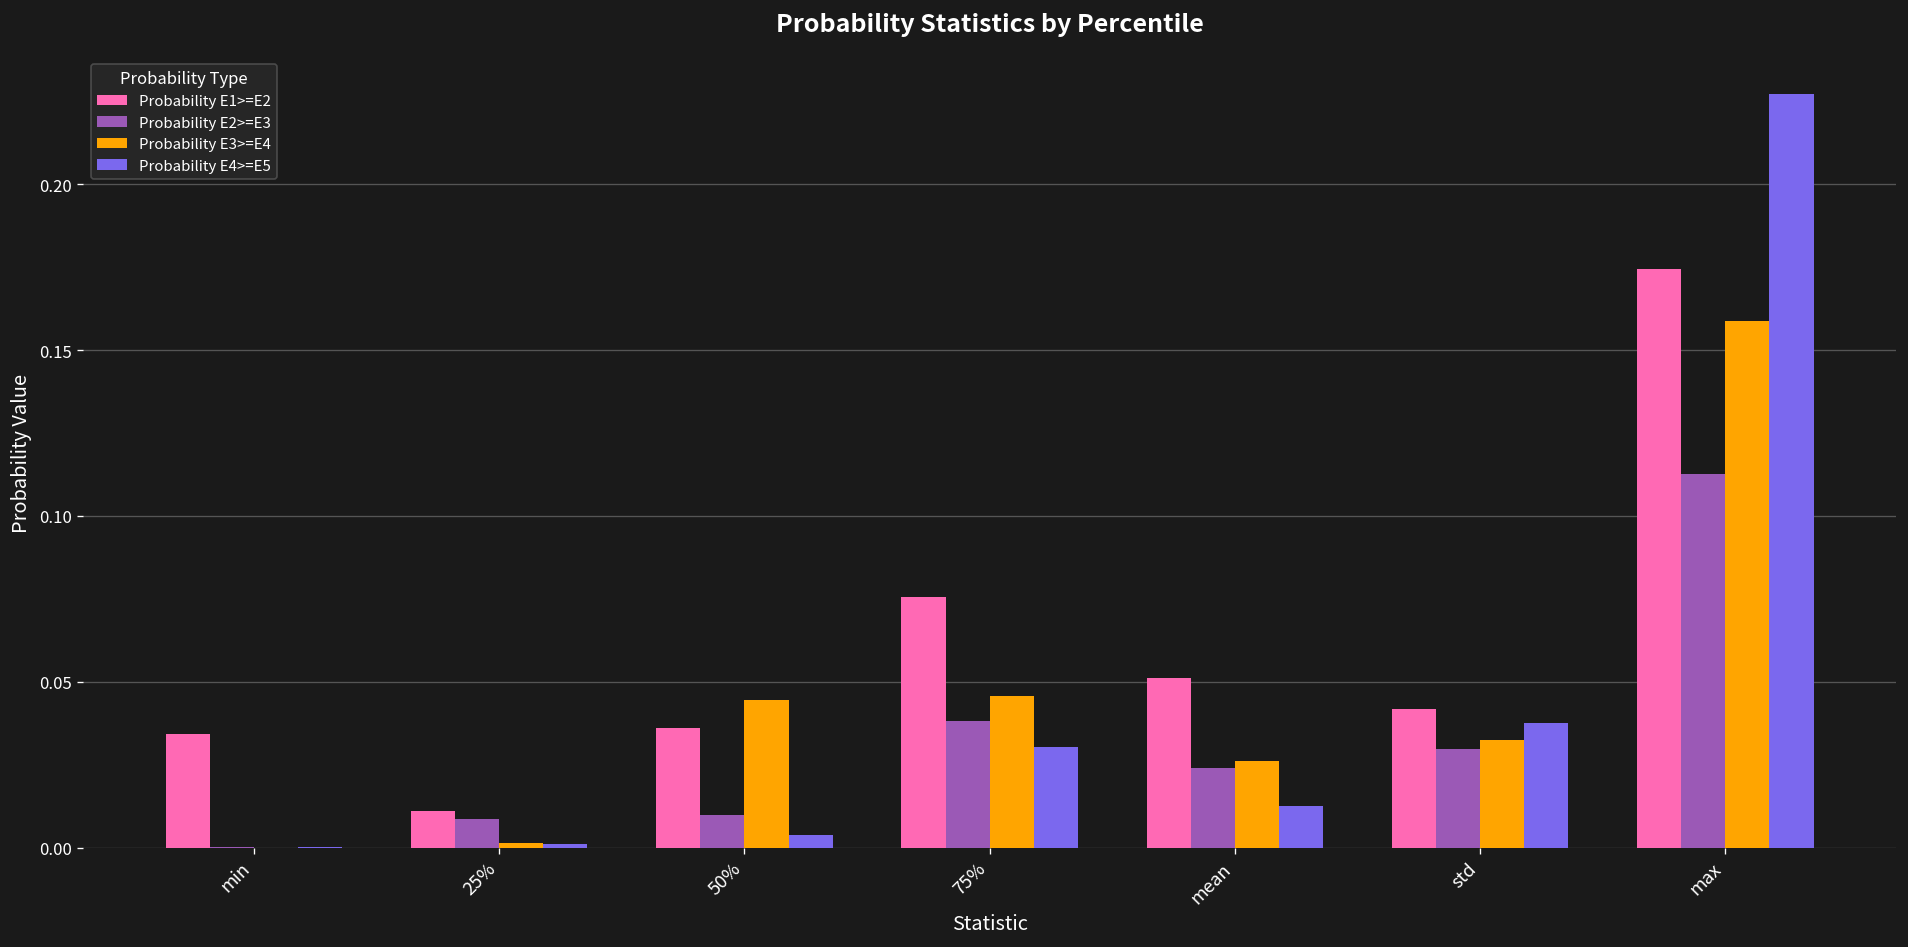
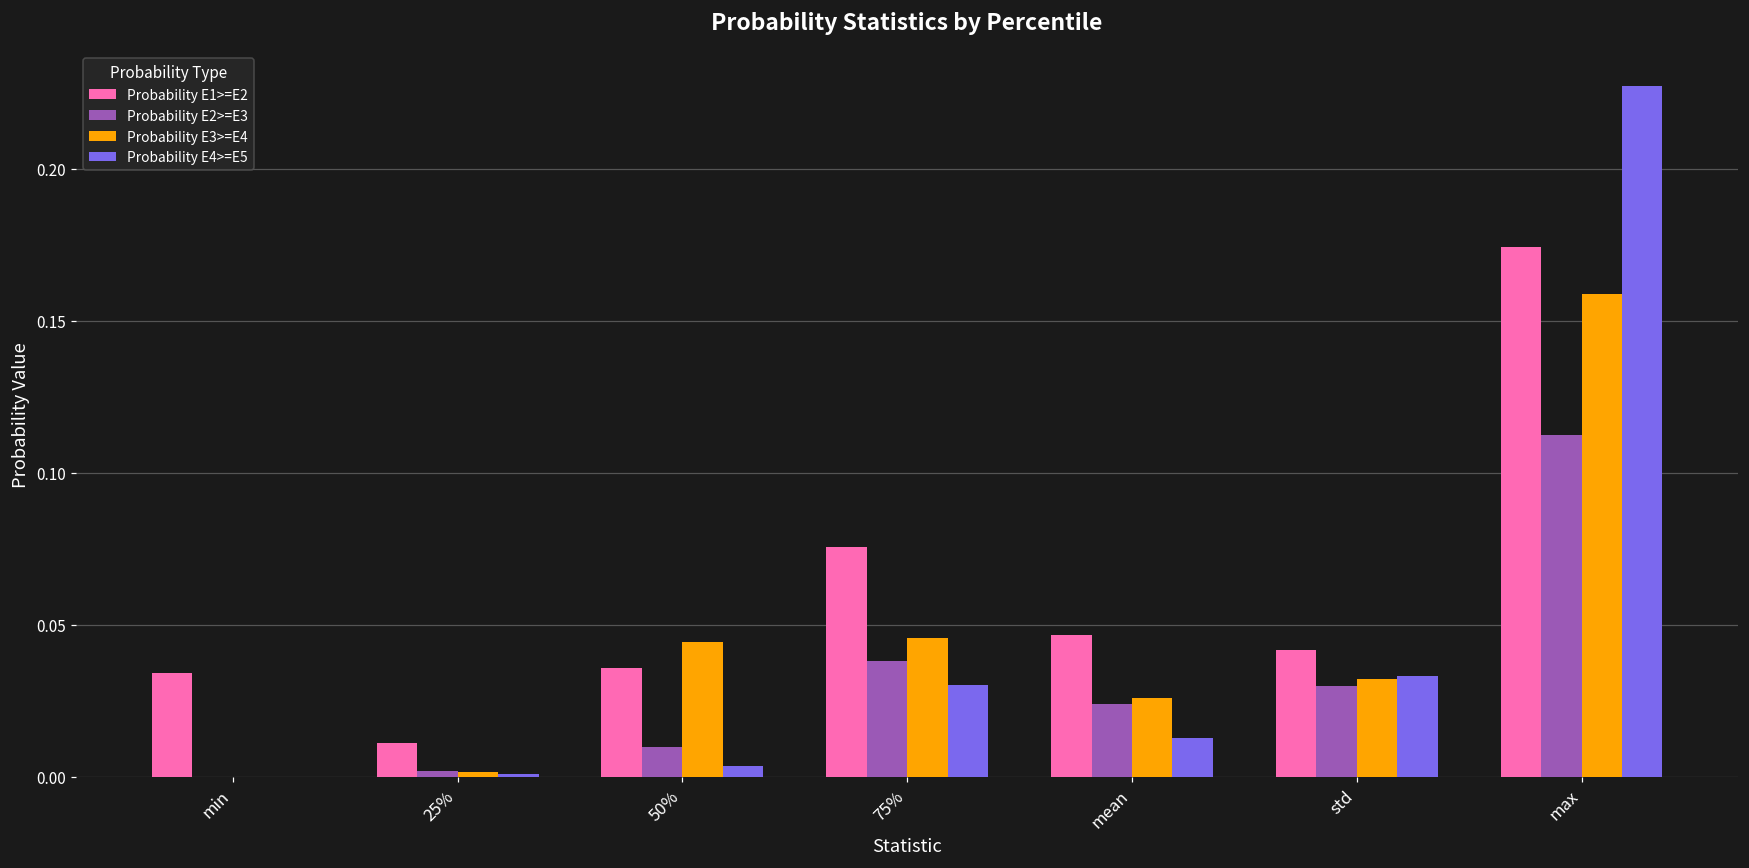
Probability E2>=E3, 25%: 0.009 -> 0.002
Probability E1>=E2, mean: 0.051 -> 0.047
Probability E4>=E5, std: 0.038 -> 0.033
